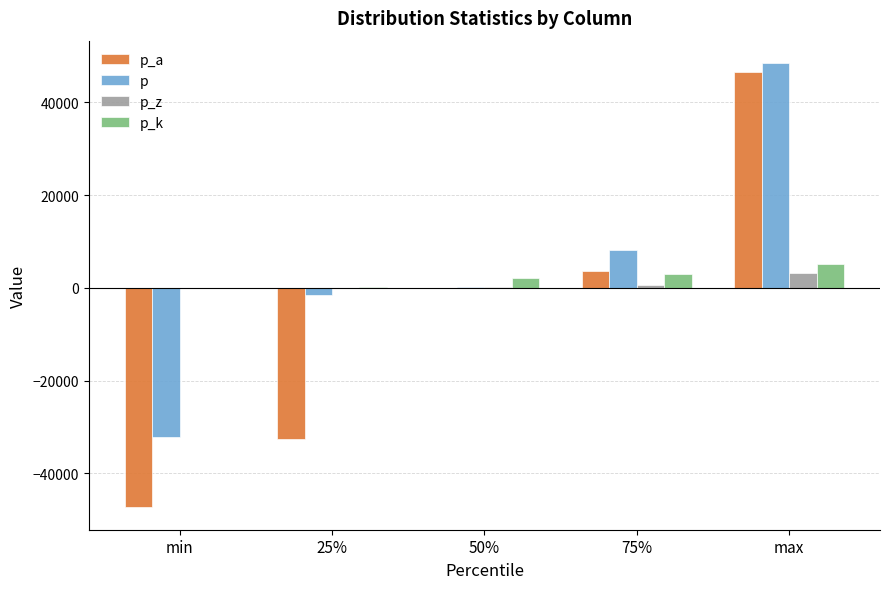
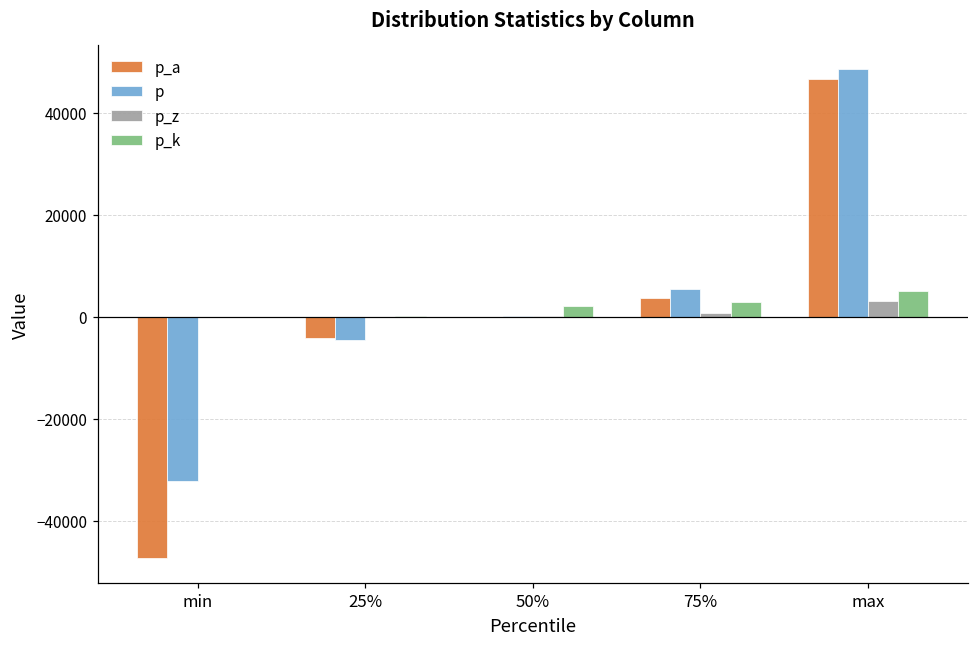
p_a, 25%: -33000 -> -4000
p, 25%: -1000 -> -4000
p, 75%: 8000 -> 5000
